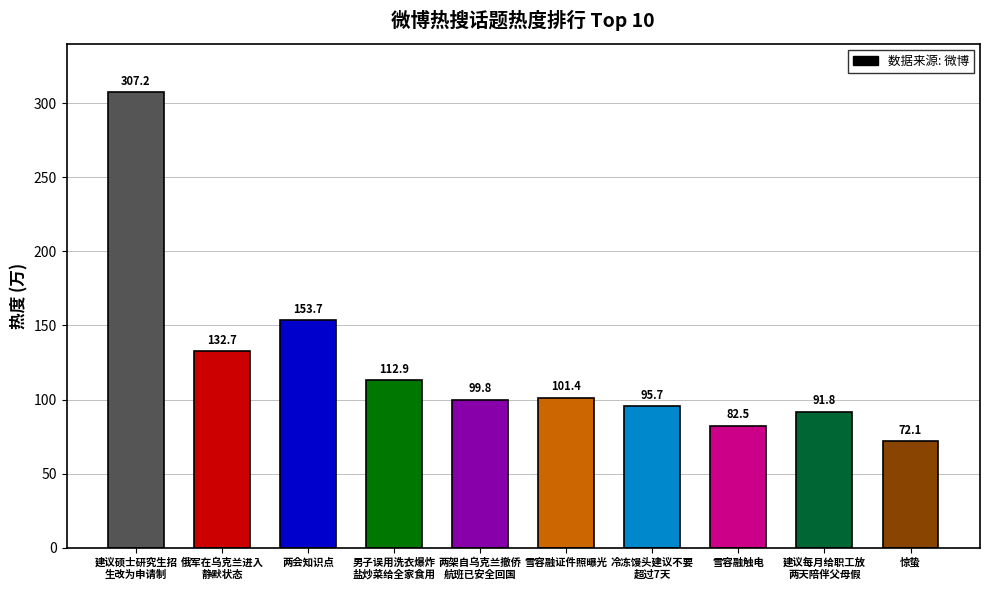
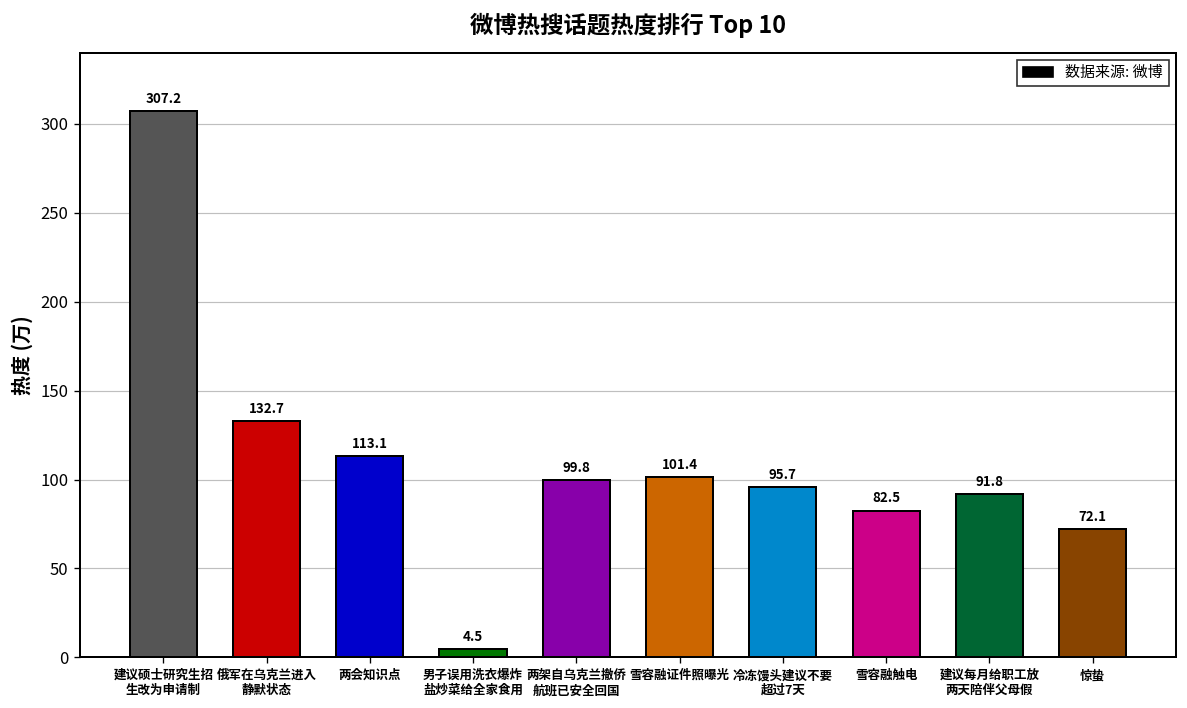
两会知识点: 153.7 -> 113.1
男子误用洗衣爆炸 盐炒菜给全家食用: 112.9 -> 4.5
